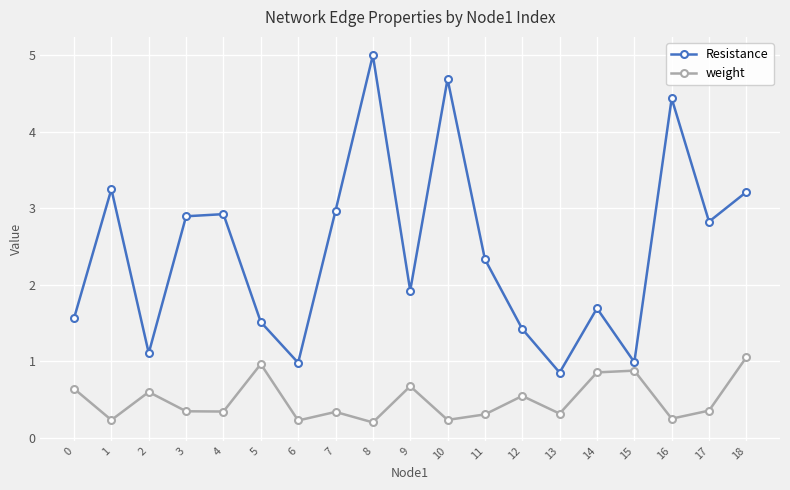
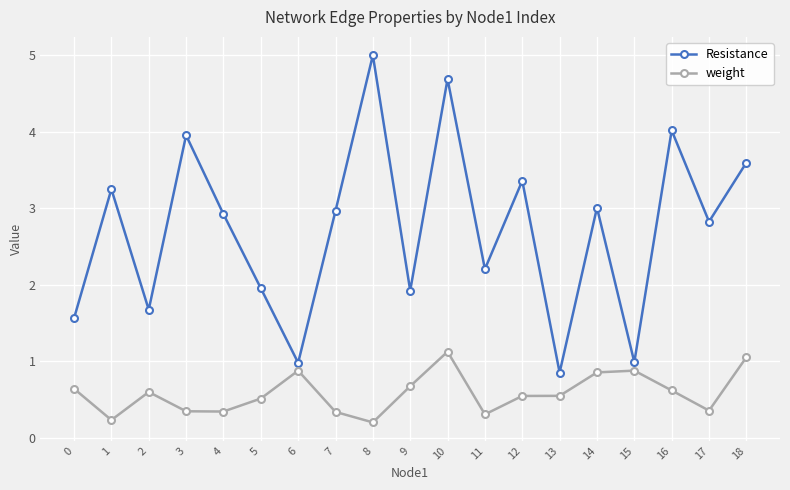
Resistance, 2: 1.1 -> 1.7
Resistance, 3: 2.9 -> 4.0
Resistance, 5: 1.5 -> 2.0
weight, 5: 1.0 -> 0.5
weight, 6: 0.2 -> 0.9
weight, 10: 0.2 -> 1.1
Resistance, 11: 2.3 -> 2.2
Resistance, 12: 1.4 -> 3.4
weight, 13: 0.3 -> 0.5
Resistance, 14: 1.7 -> 3.0
Resistance, 16: 4.4 -> 4.0
weight, 16: 0.2 -> 0.6
Resistance, 18: 3.2 -> 3.6
